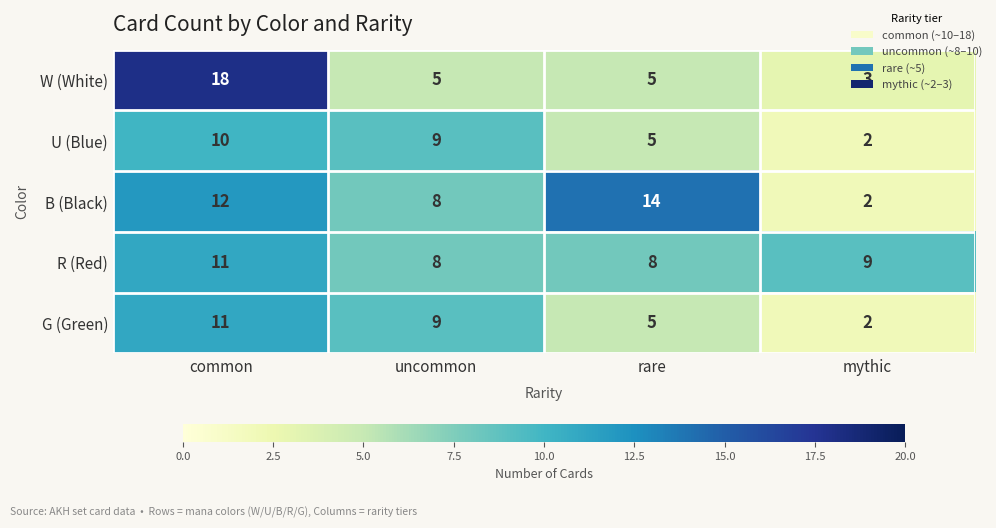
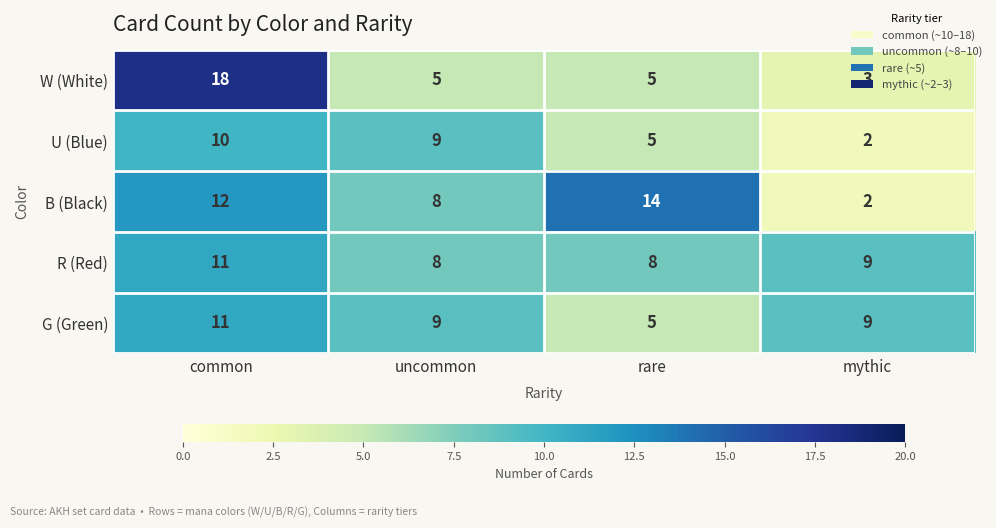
G (Green), mythic: 2 -> 9
